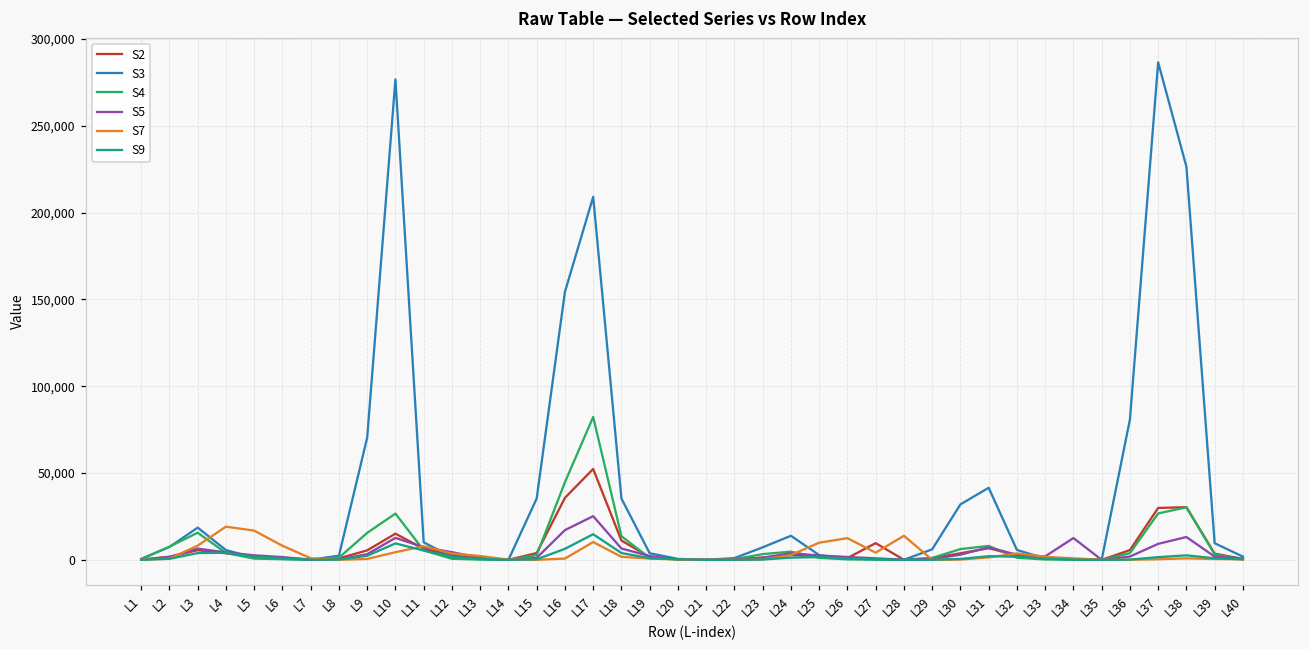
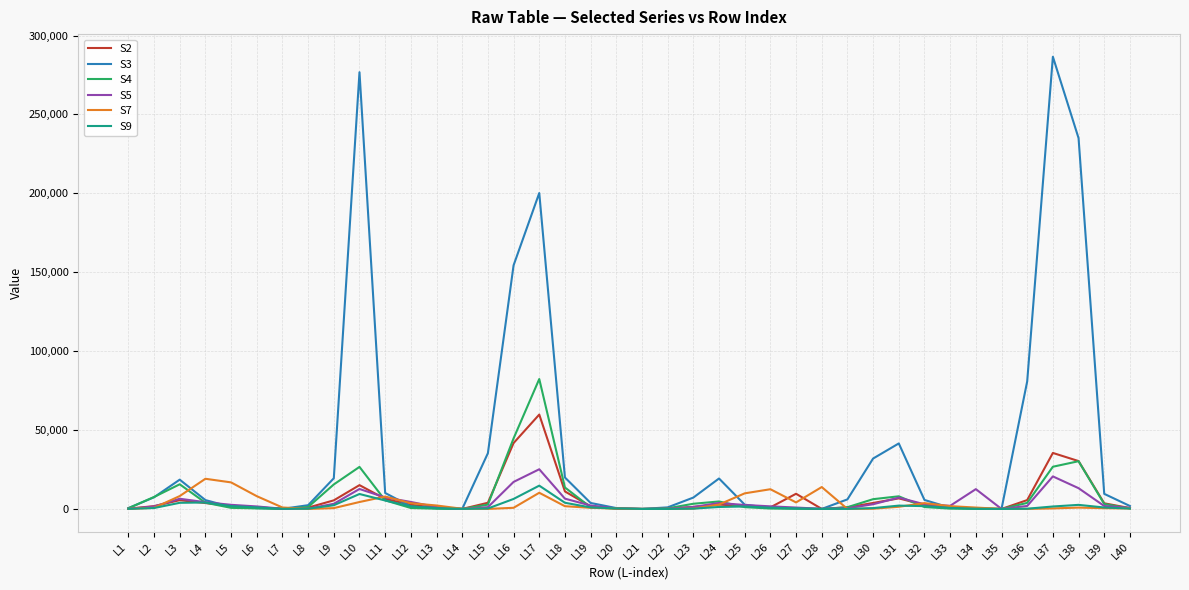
S3, L9: 70,000 -> 19,000
S2, L16: 36,000 -> 42,000
S2, L17: 52,000 -> 60,000
S3, L17: 209,000 -> 200,000
S3, L18: 35,000 -> 20,000
S3, L24: 14,000 -> 19,000
S2, L37: 30,000 -> 35,000
S5, L37: 9,000 -> 21,000
S3, L38: 226,000 -> 235,000
